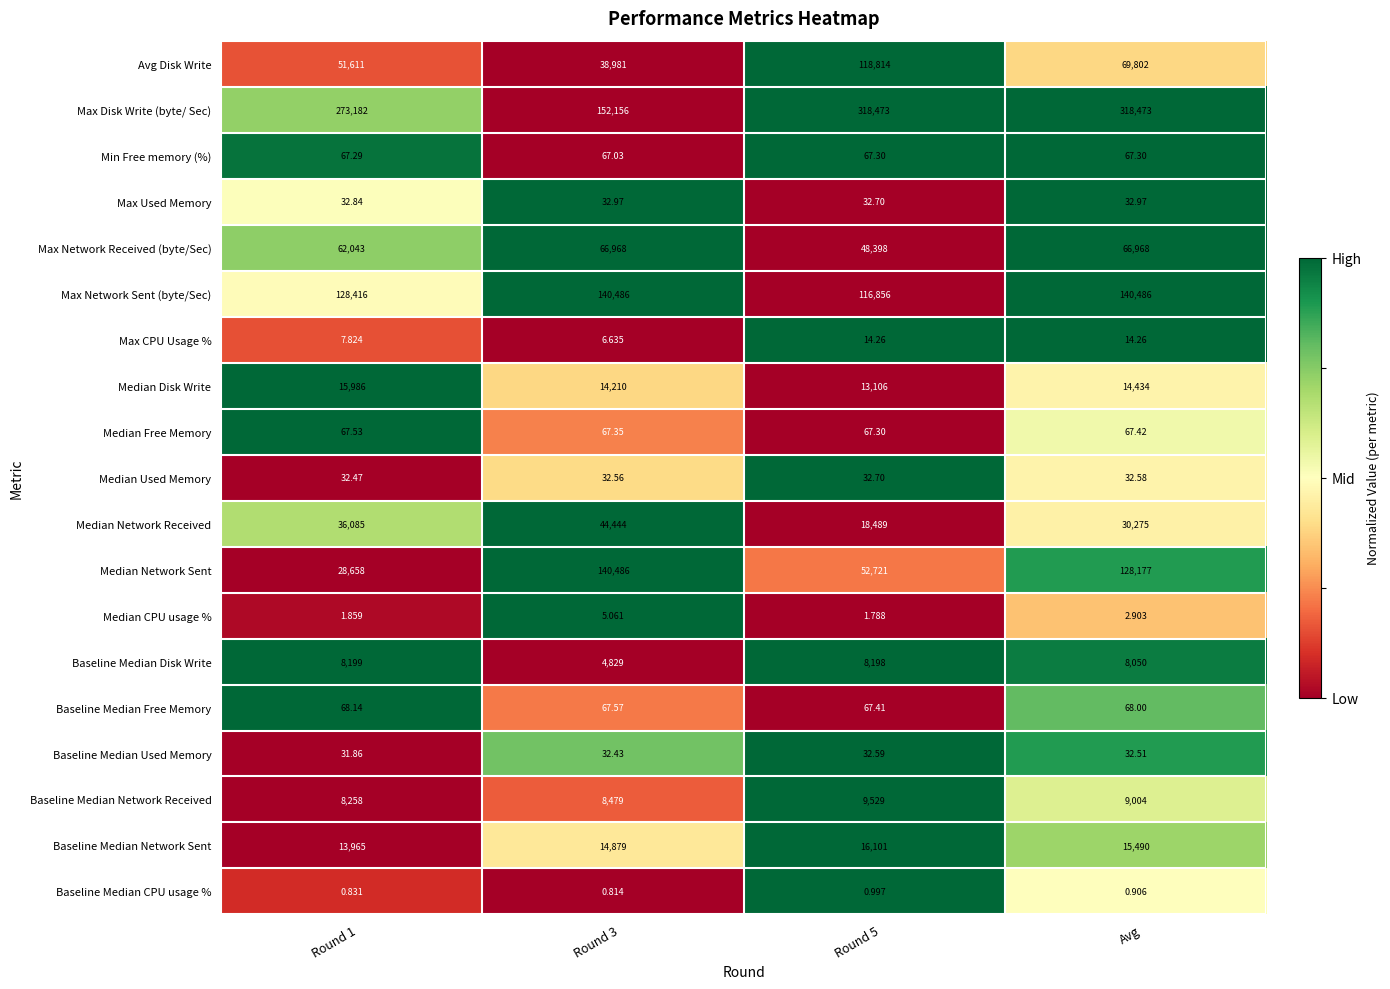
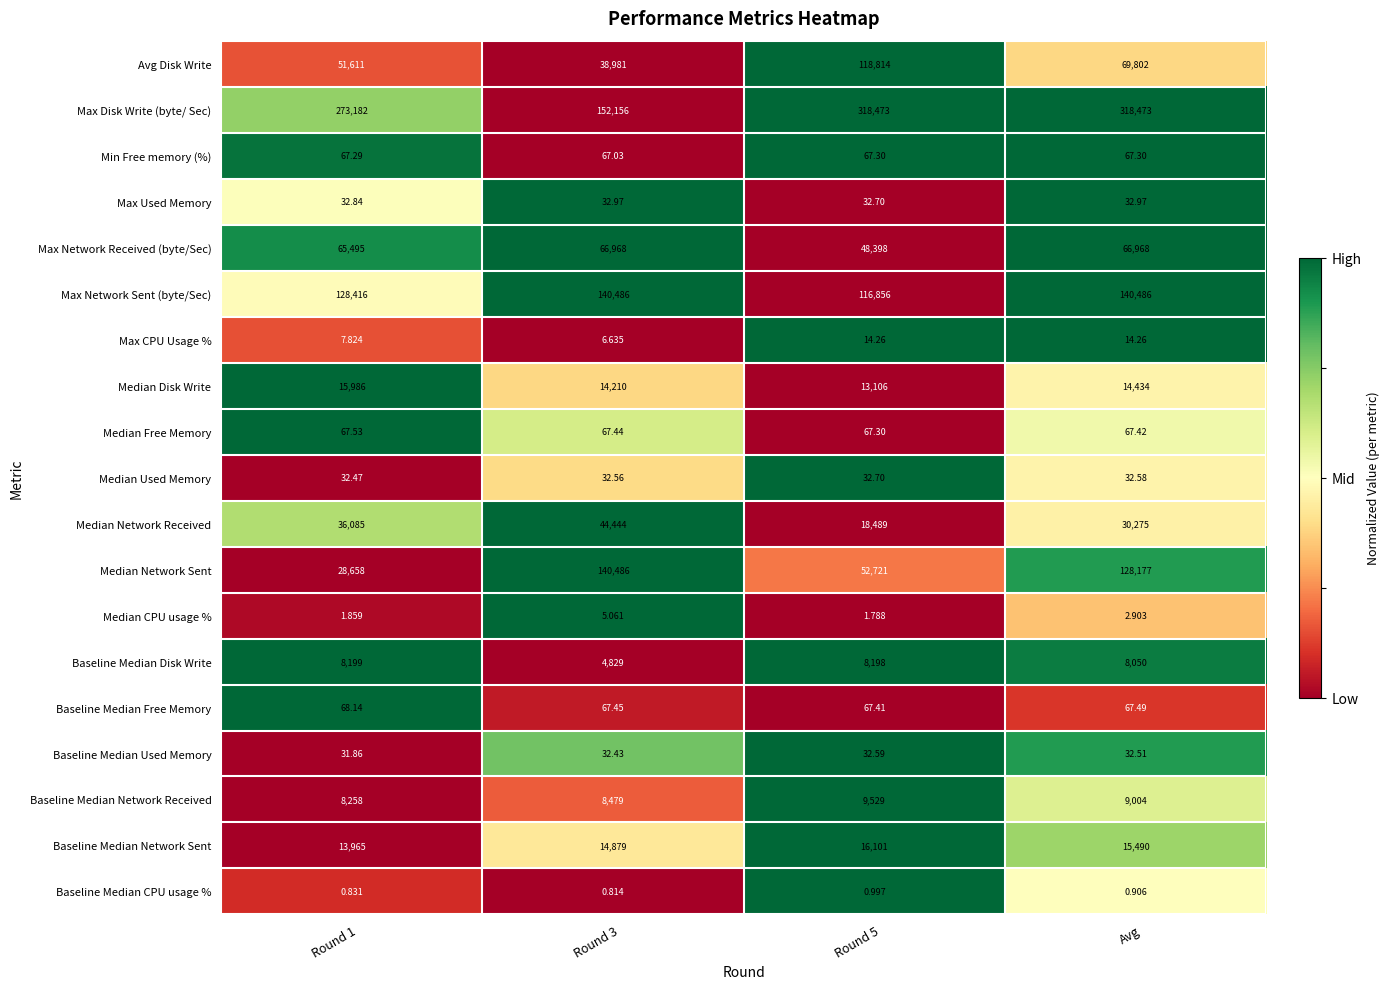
Max Network Received (byte/Sec), Round 1: 62,043 -> 65,495
Median Free Memory, Round 3: 67.35 -> 67.44
Baseline Median Free Memory, Round 3: 67.57 -> 67.45
Baseline Median Free Memory, Avg: 68.00 -> 67.49
